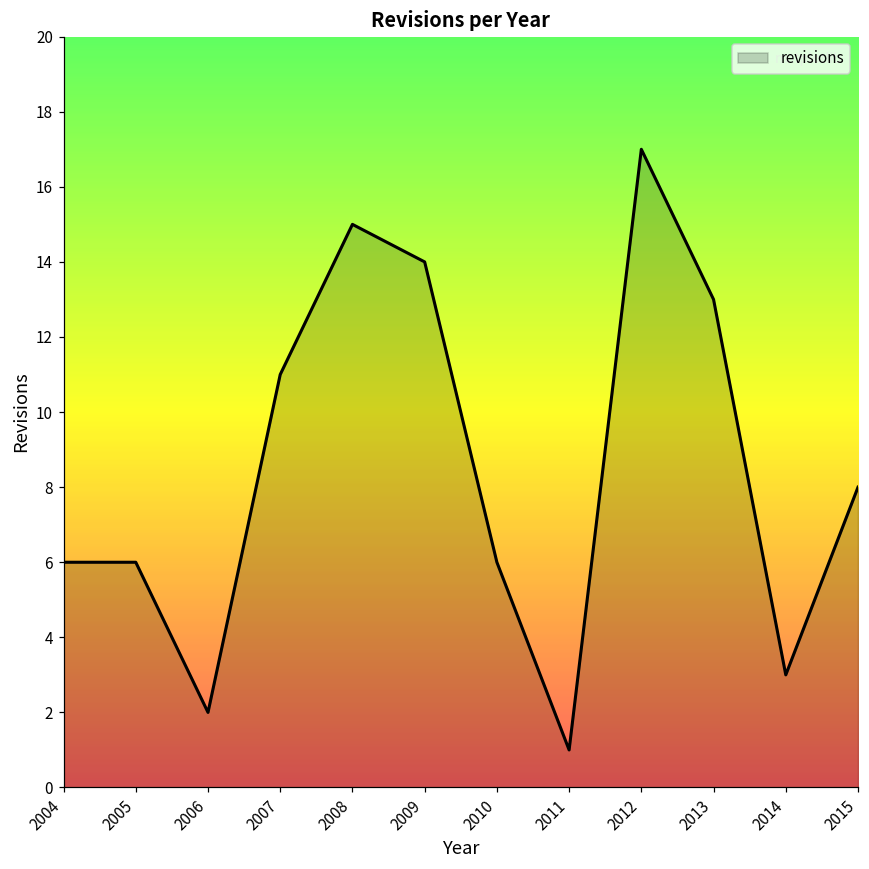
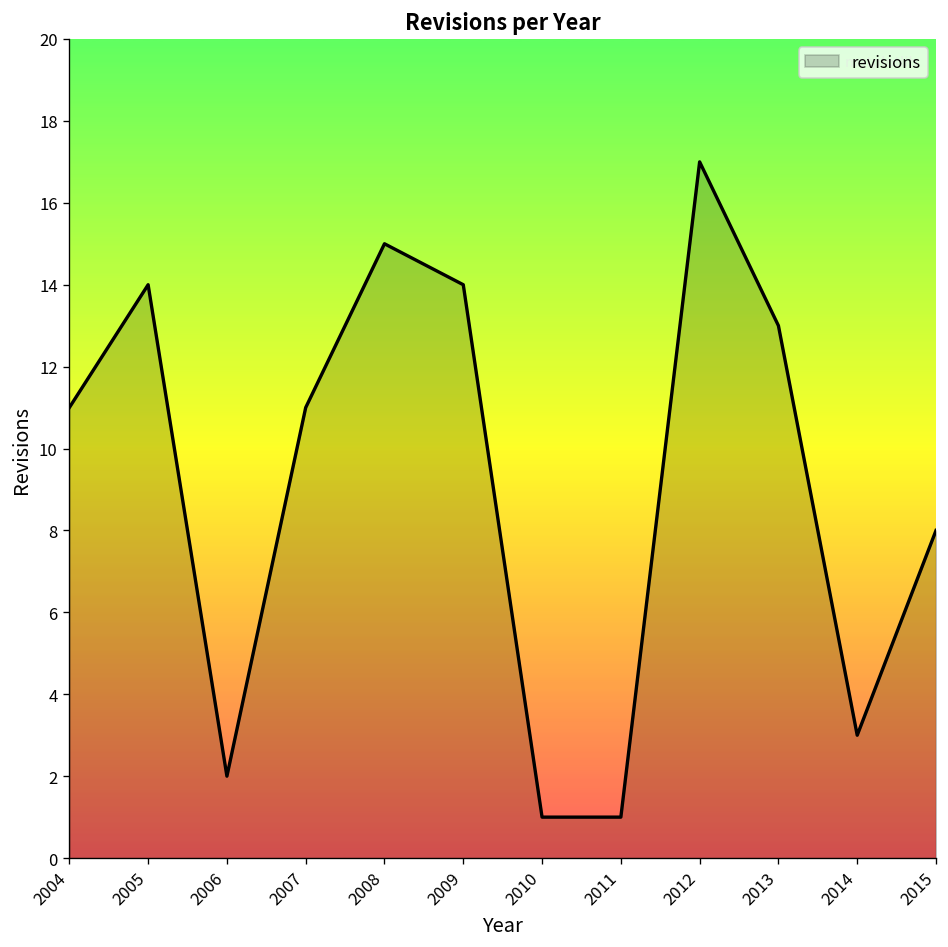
2004: 6 -> 11
2005: 6 -> 14
2010: 6 -> 1
